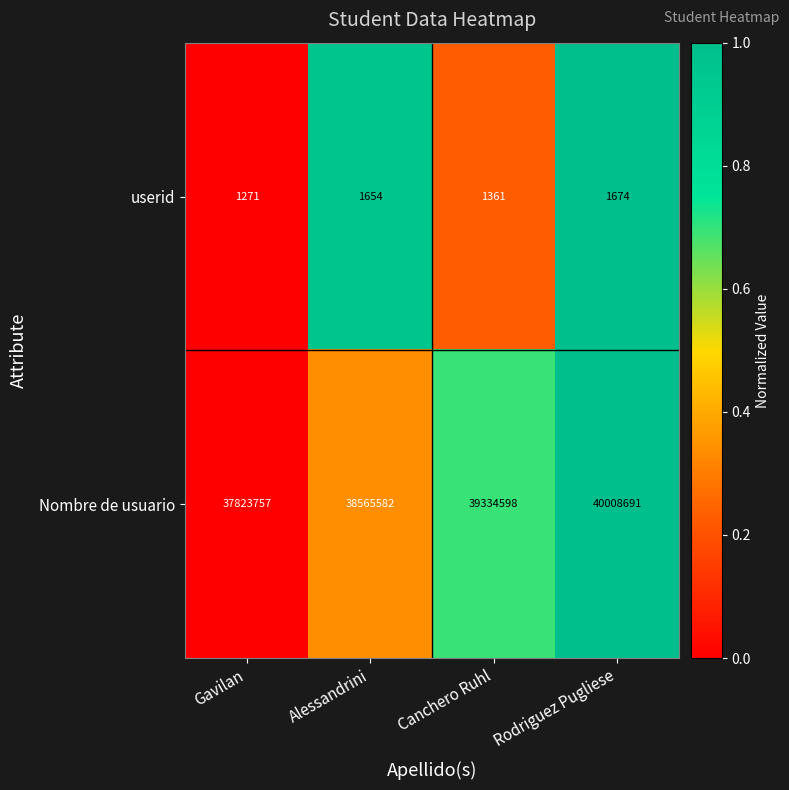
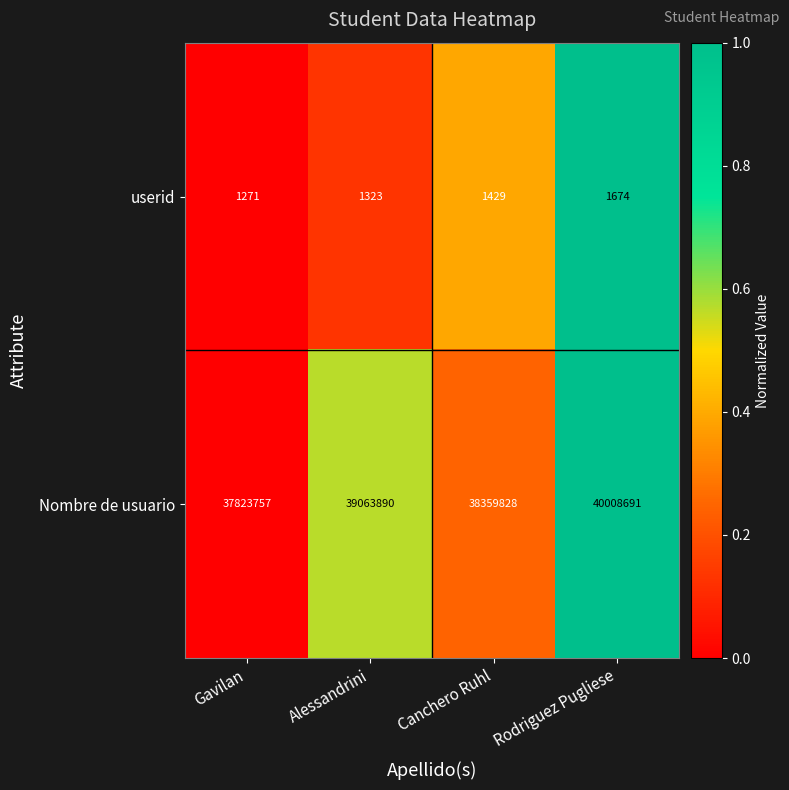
userid, Alessandrini: 1654 -> 1323
userid, Canchero Ruhl: 1361 -> 1429
Nombre de usuario, Alessandrini: 38565582 -> 39063890
Nombre de usuario, Canchero Ruhl: 39334598 -> 38359828
